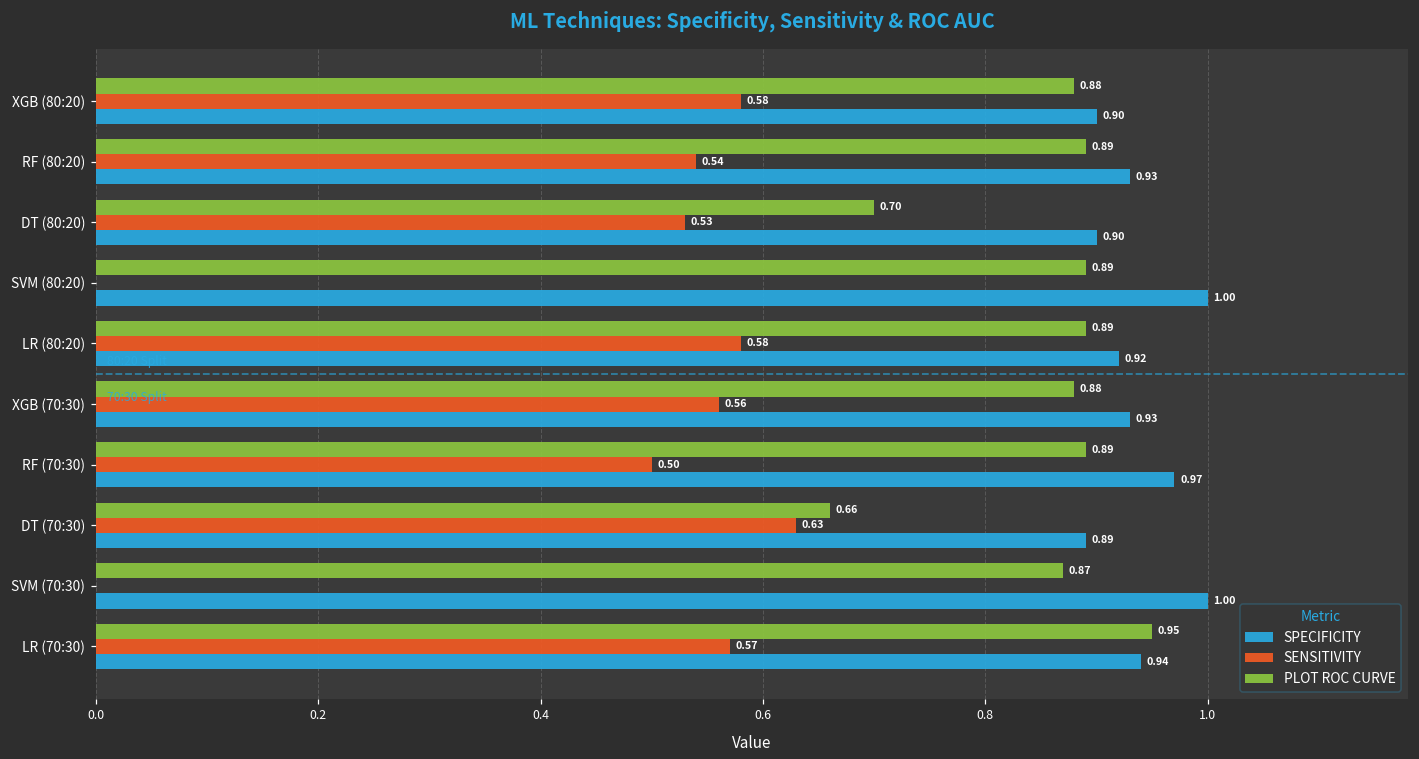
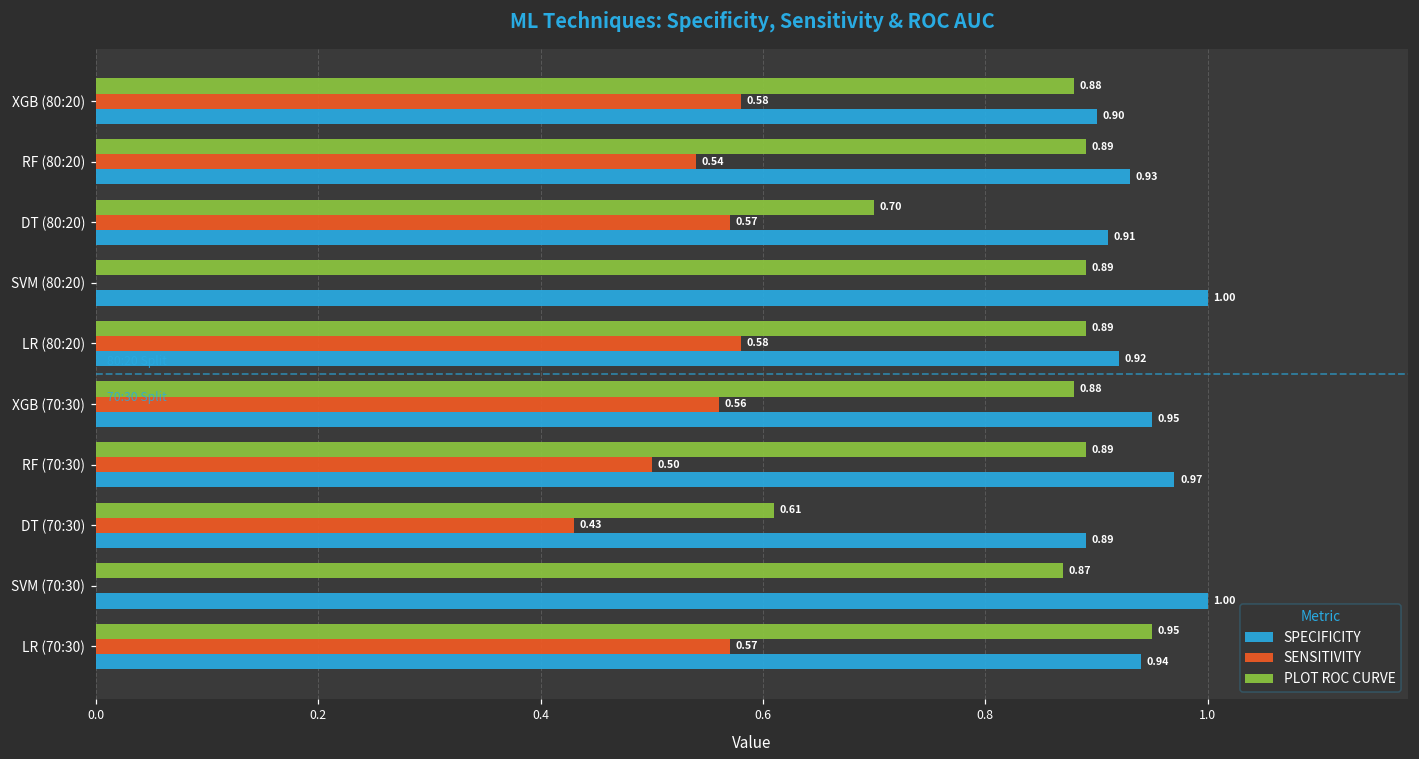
SENSITIVITY, DT (80:20): 0.53 -> 0.57
SPECIFICITY, DT (80:20): 0.90 -> 0.91
SPECIFICITY, XGB (70:30): 0.93 -> 0.95
PLOT ROC CURVE, DT (70:30): 0.66 -> 0.61
SENSITIVITY, DT (70:30): 0.63 -> 0.43
